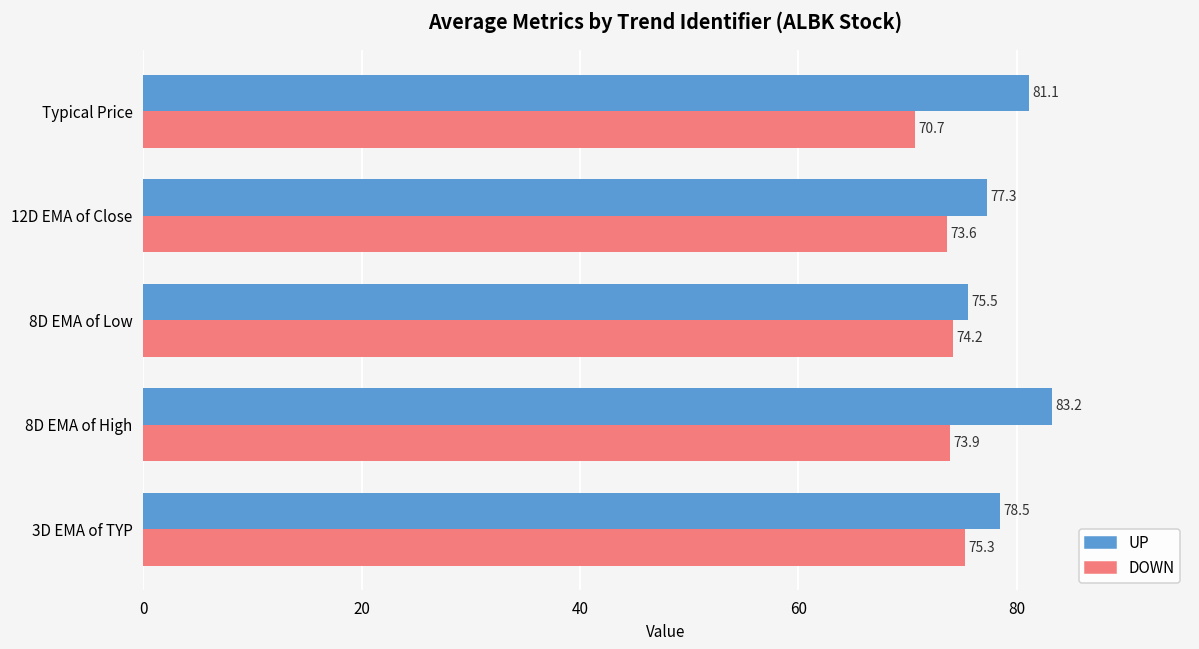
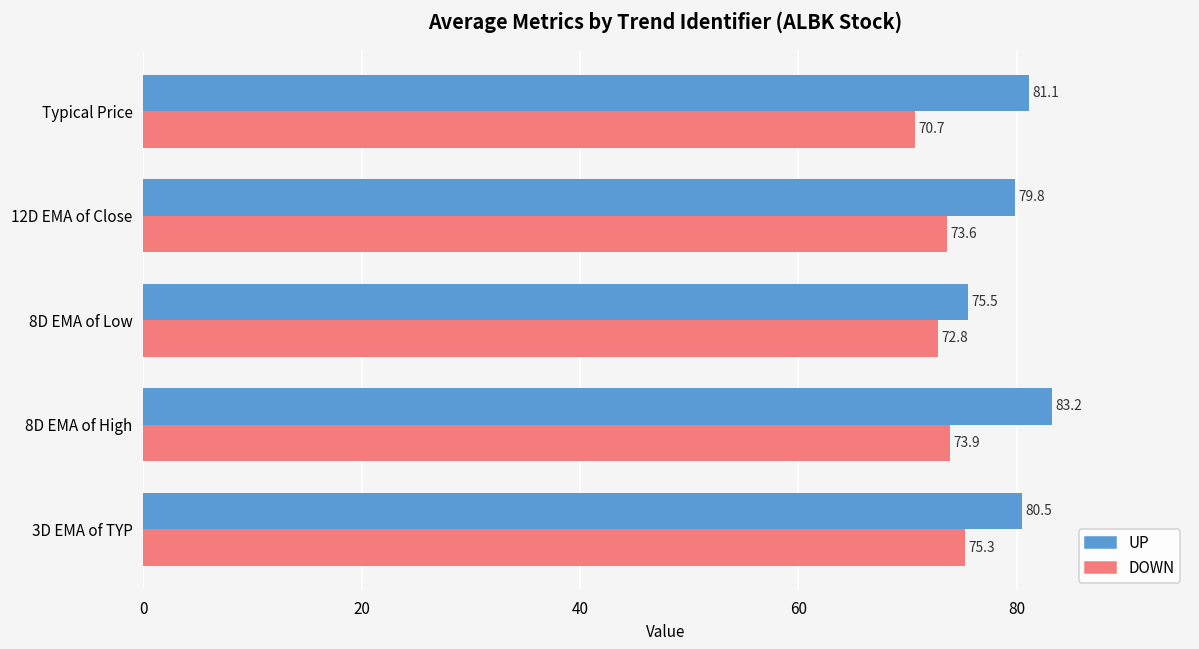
UP, 12D EMA of Close: 77.3 -> 79.8
DOWN, 8D EMA of Low: 74.2 -> 72.8
UP, 3D EMA of TYP: 78.5 -> 80.5
